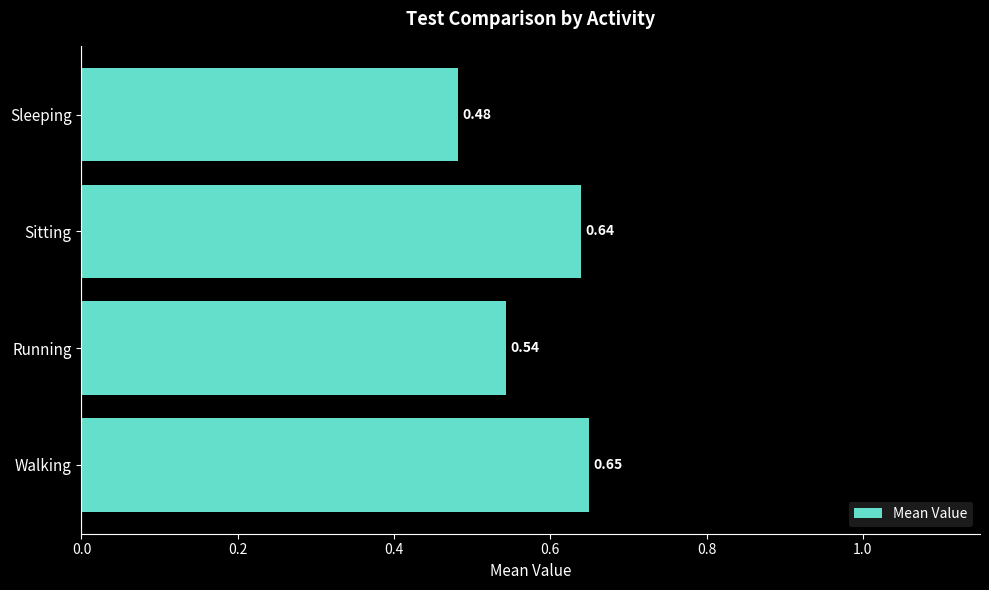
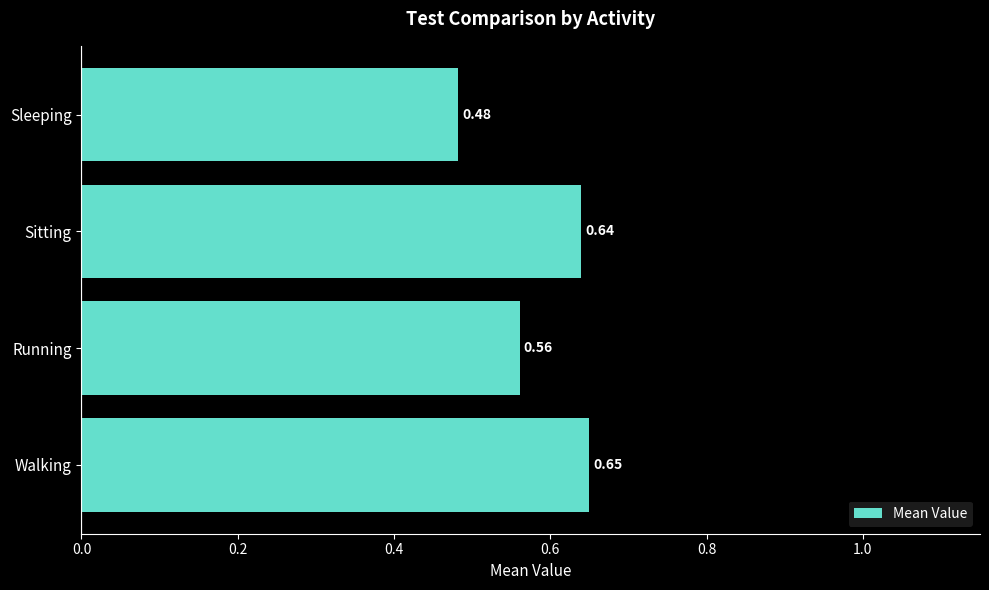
Running: 0.54 -> 0.56
